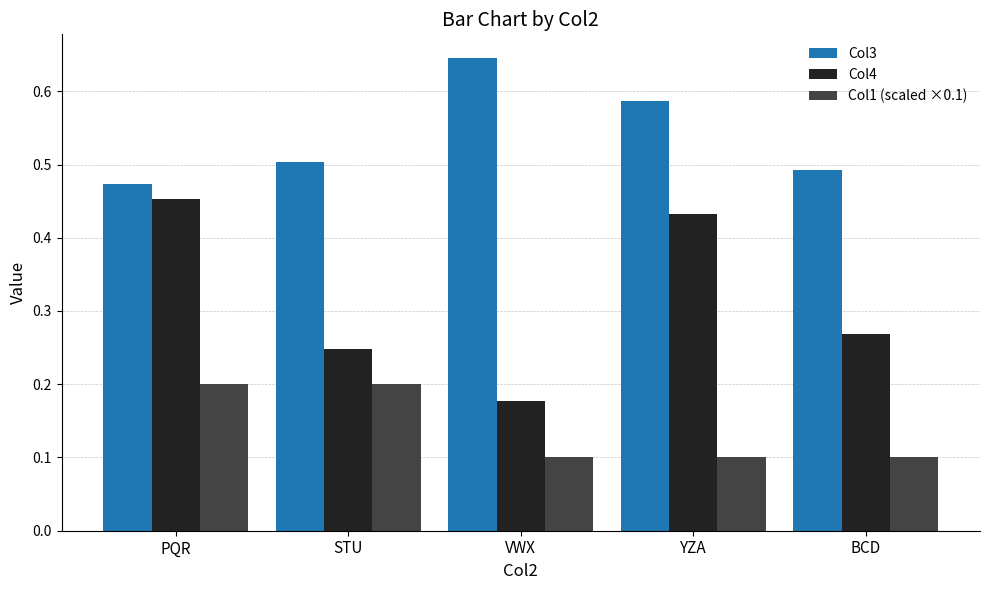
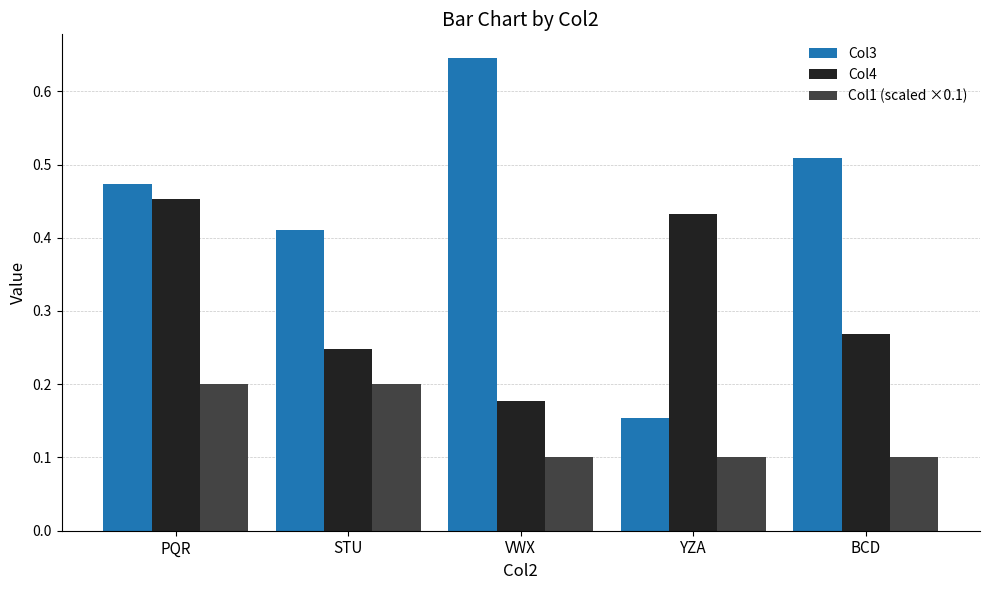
Col3, STU: 0.50 -> 0.41
Col3, YZA: 0.59 -> 0.15
Col3, BCD: 0.49 -> 0.51
